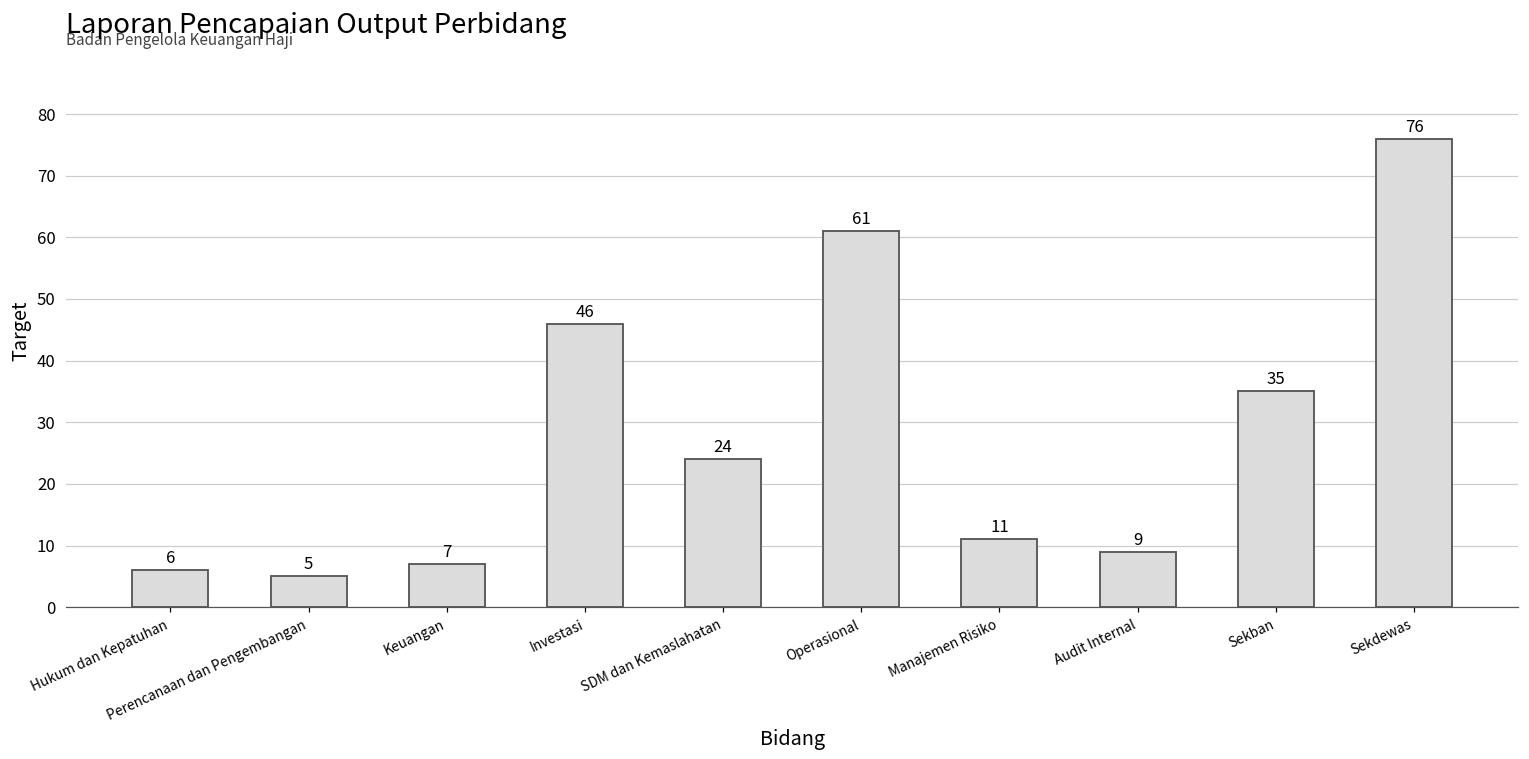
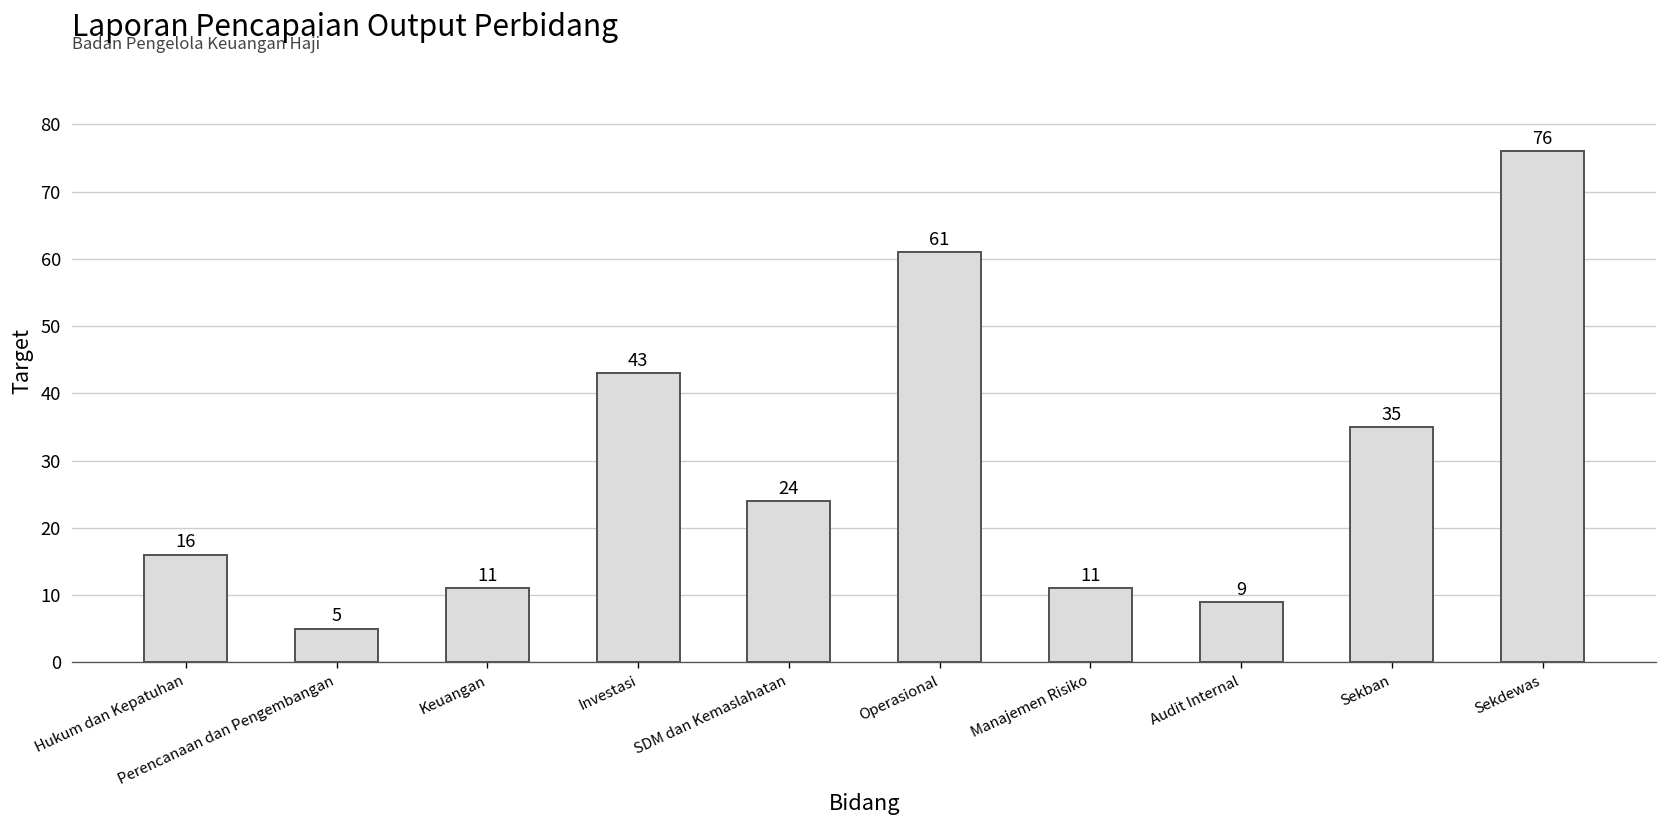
Hukum dan Kepatuhan: 6 -> 16
Keuangan: 7 -> 11
Investasi: 46 -> 43
